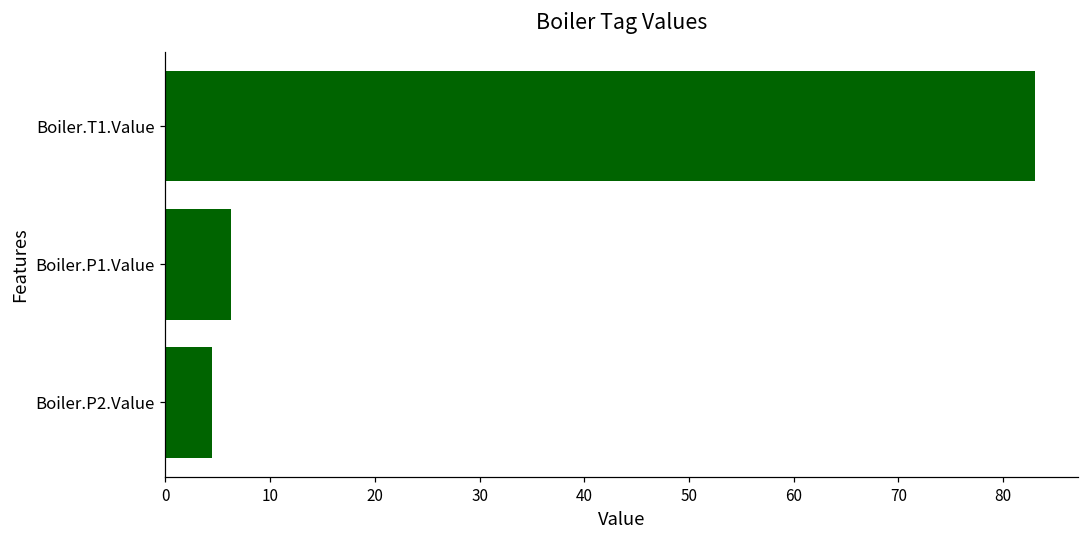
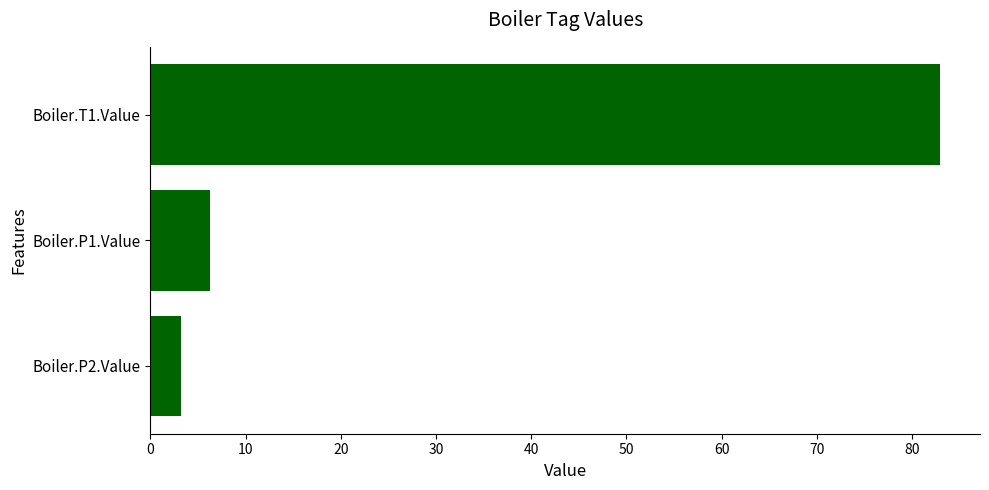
Boiler.P2.Value: 4 -> 3
